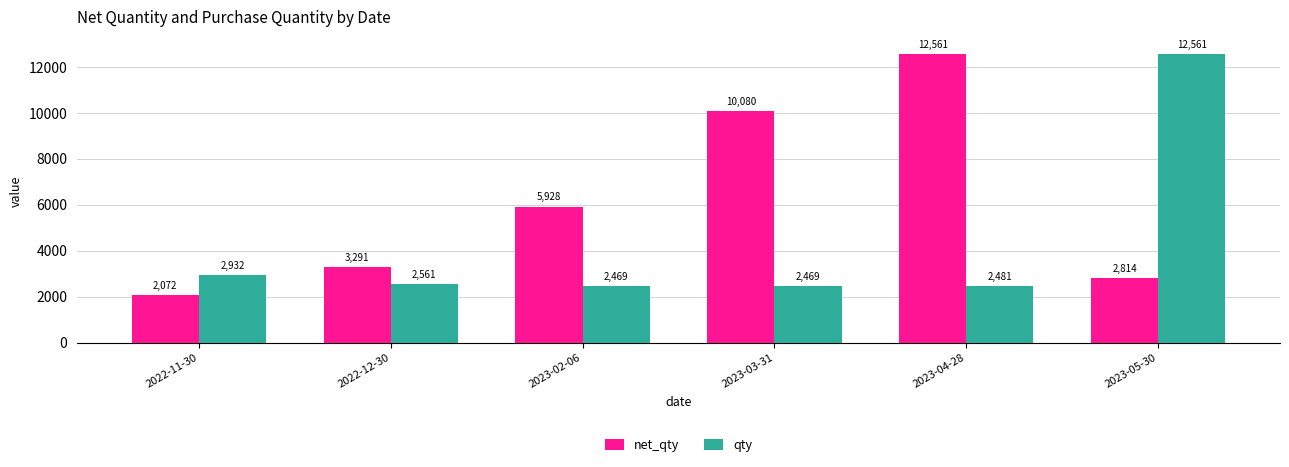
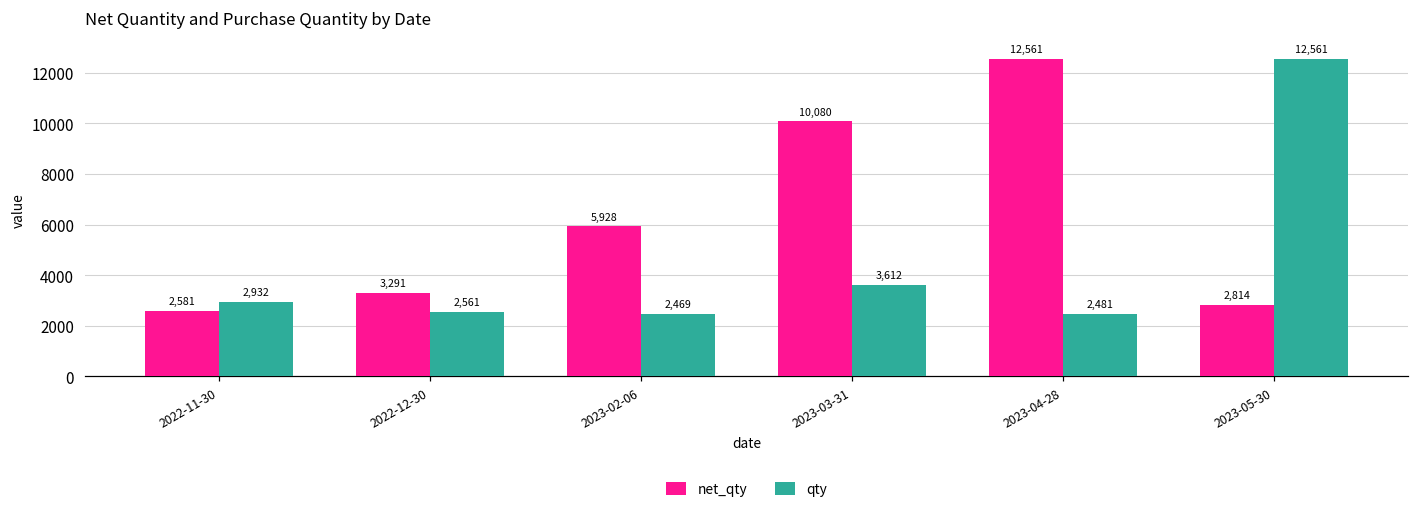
net_qty, 2022-11-30: 2,072 -> 2,581
qty, 2023-03-31: 2,469 -> 3,612
